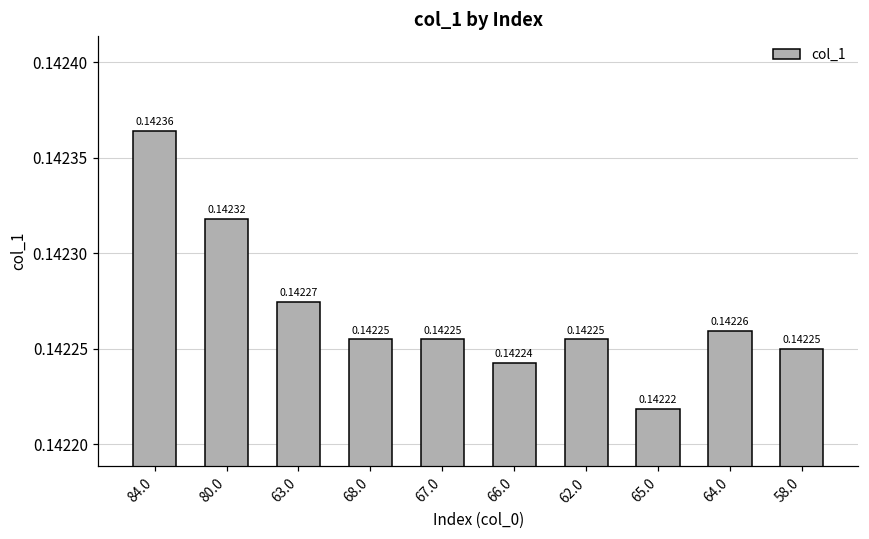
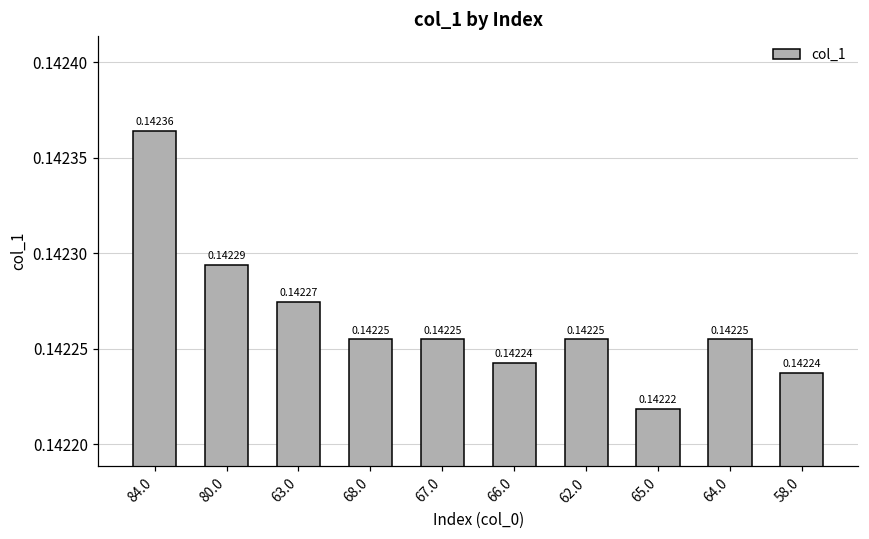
80.0: 0.14232 -> 0.14229
64.0: 0.14226 -> 0.14225
58.0: 0.14225 -> 0.14224
